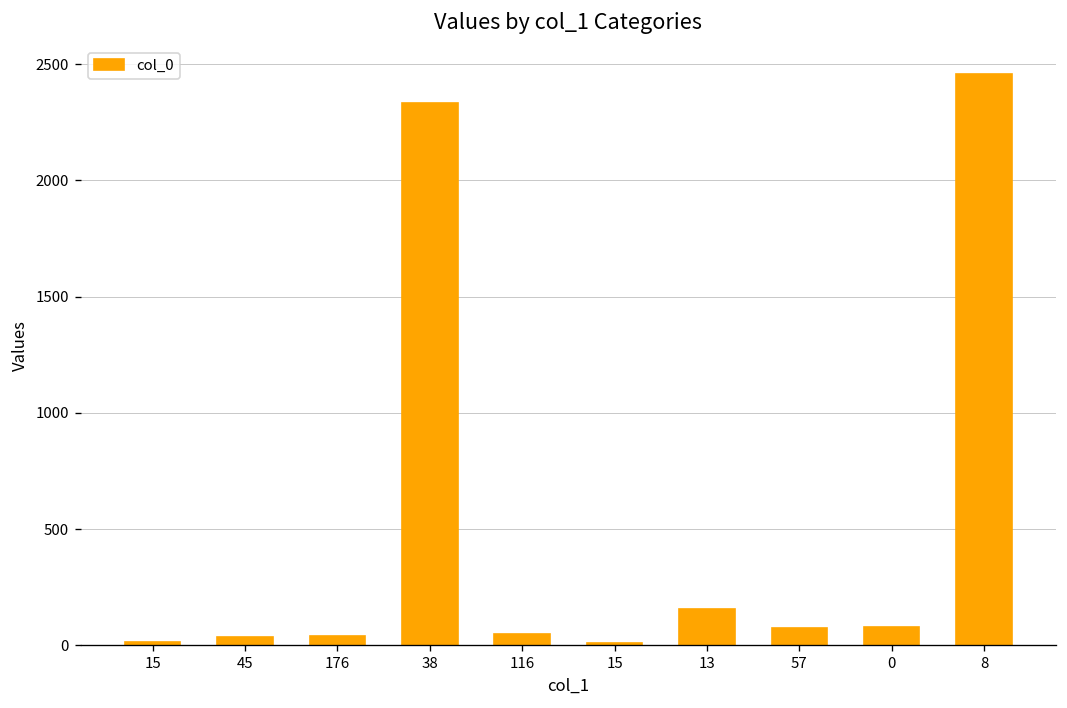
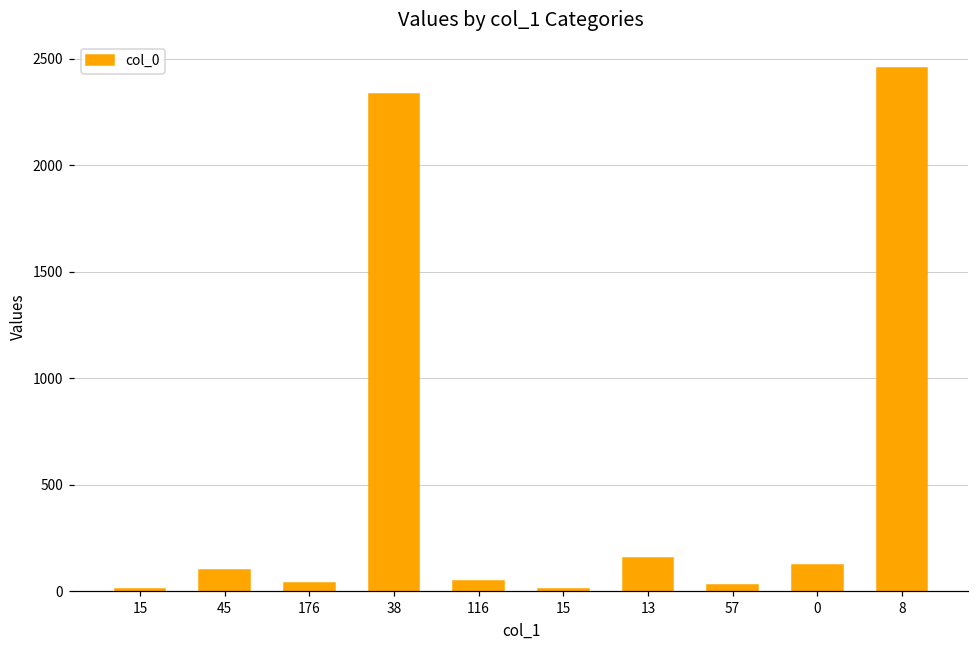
45: 30 -> 100
57: 80 -> 30
0: 80 -> 120
